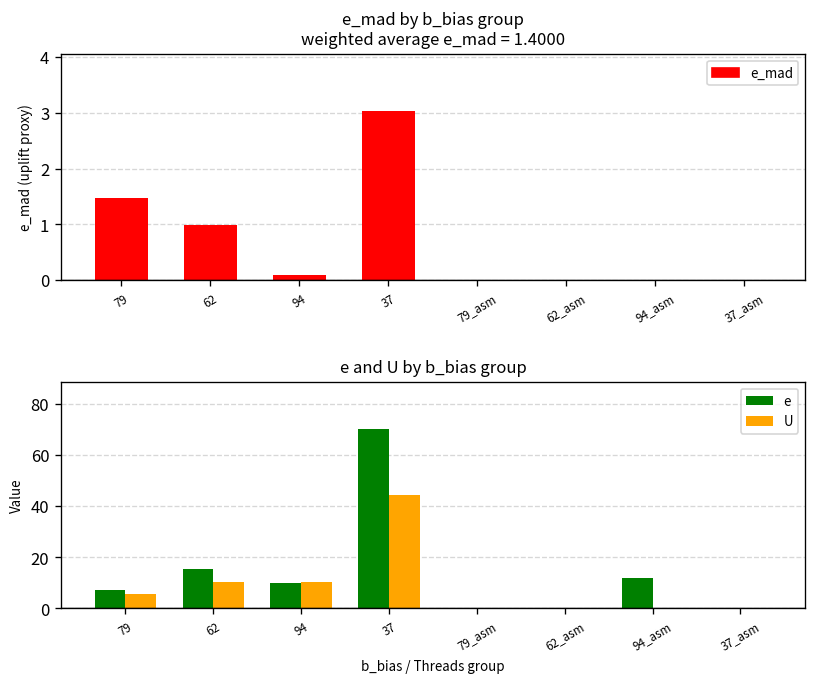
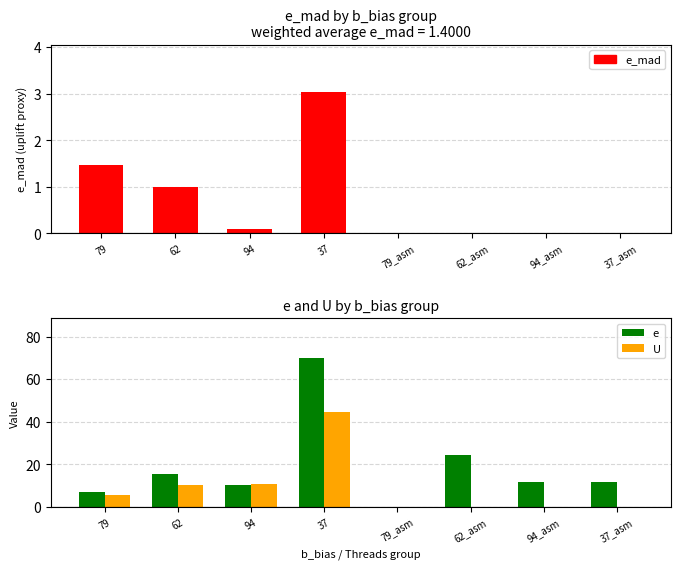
e and U by b_bias group, e, 62_asm: 0 -> 25
e and U by b_bias group, e, 37_asm: 0 -> 12
